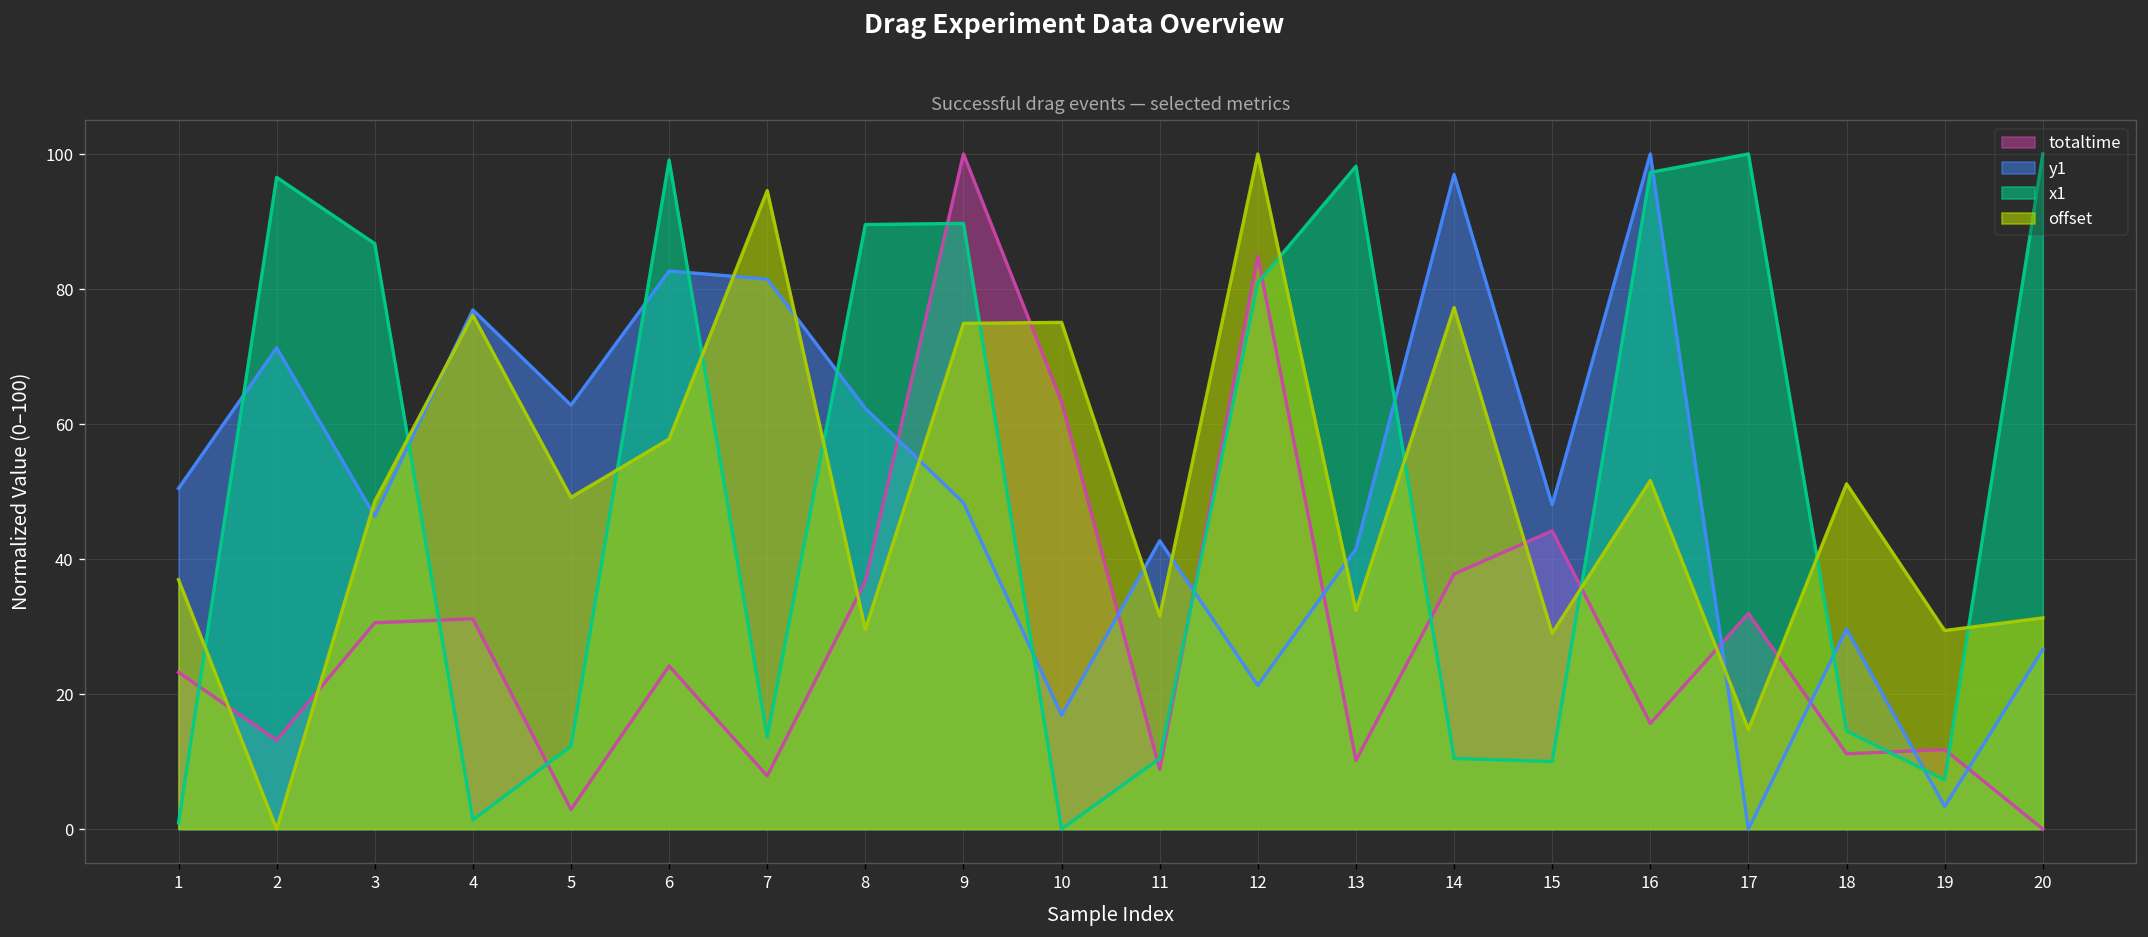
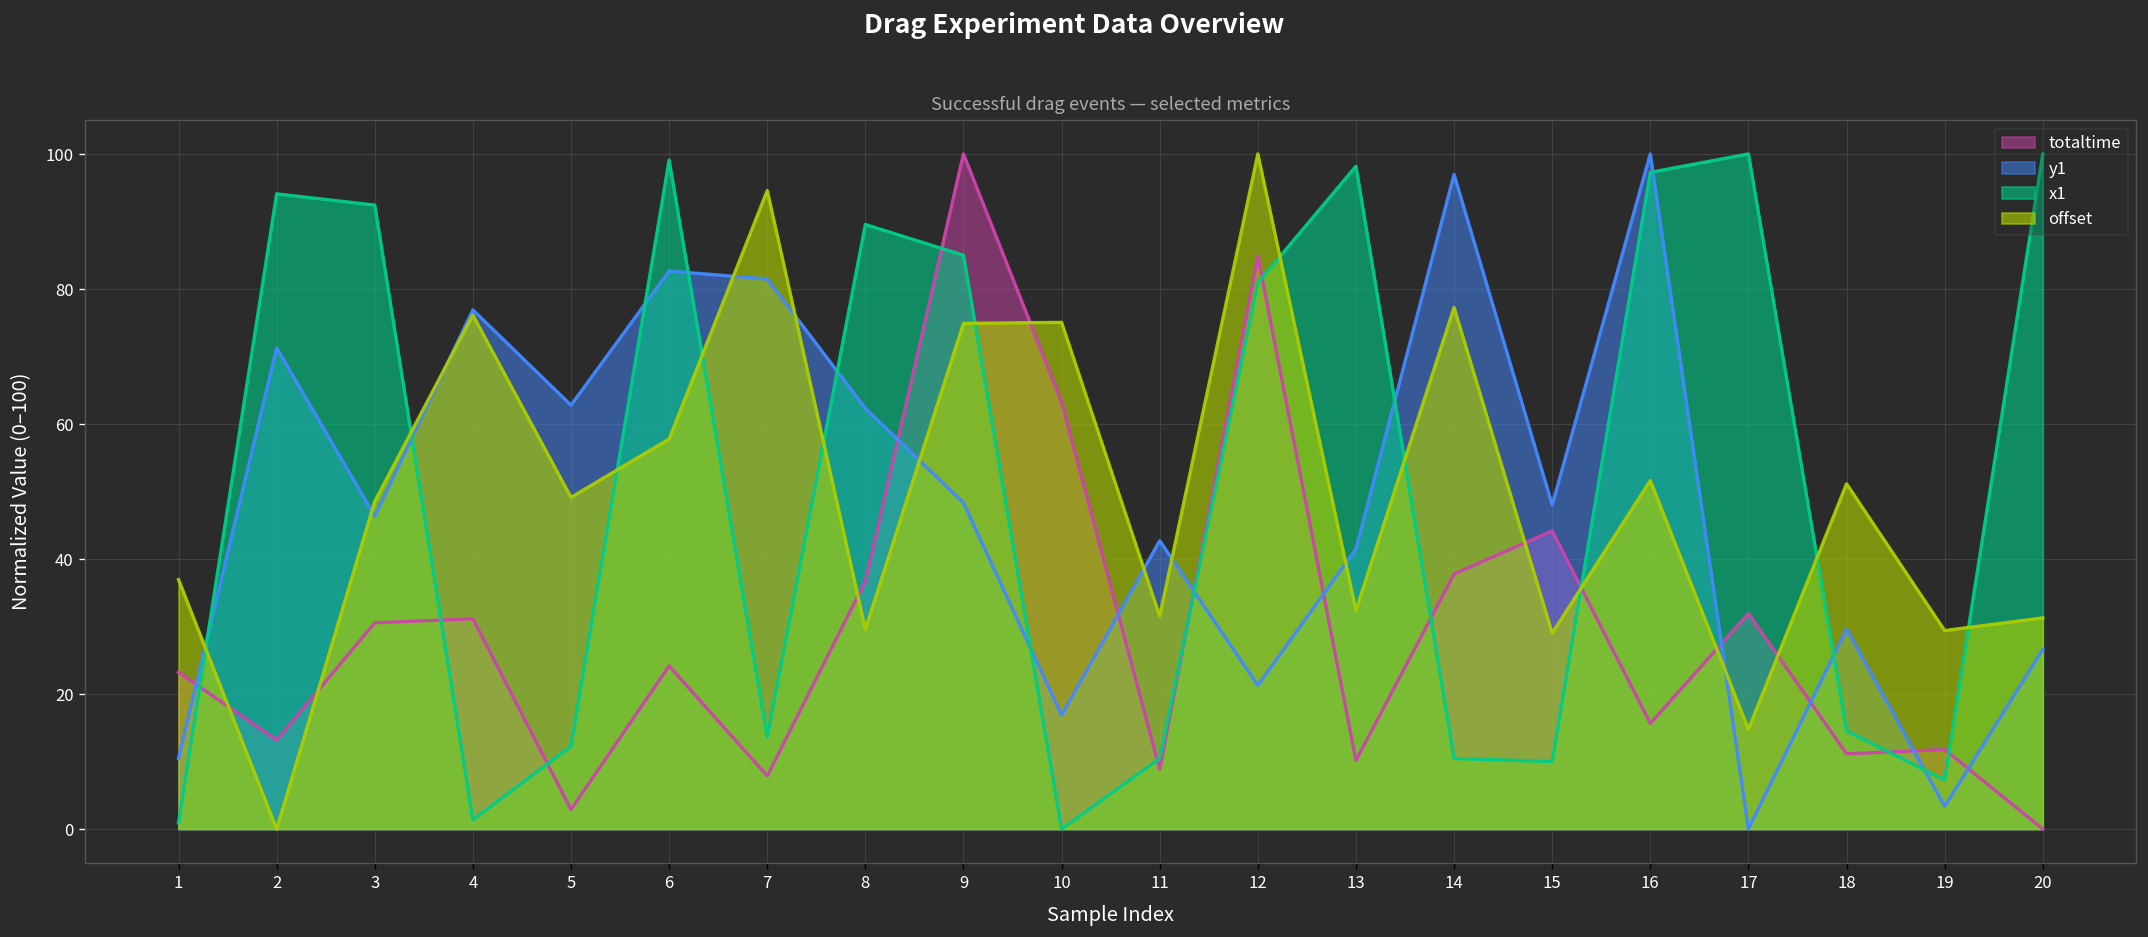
y1, 1: 50 -> 10
x1, 2: 97 -> 94
x1, 3: 87 -> 92
x1, 9: 90 -> 85
